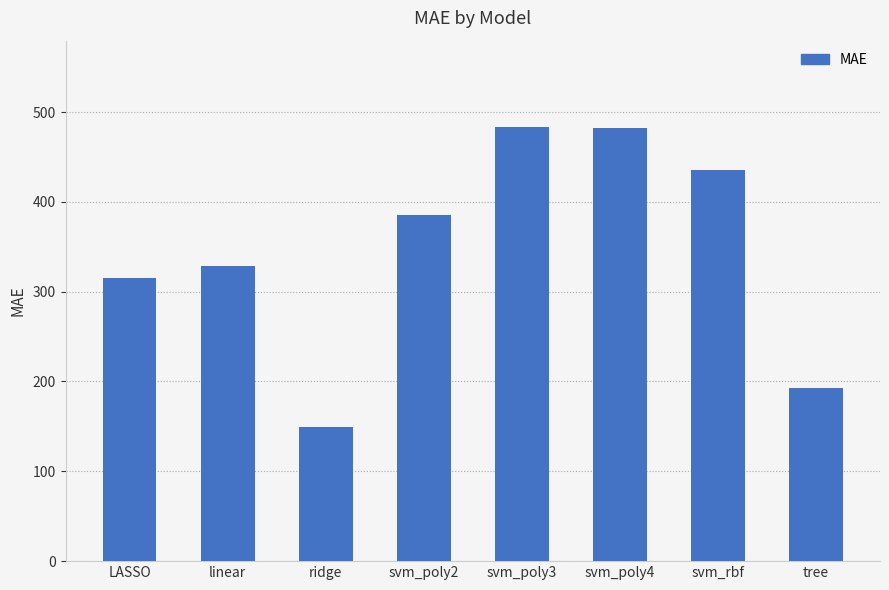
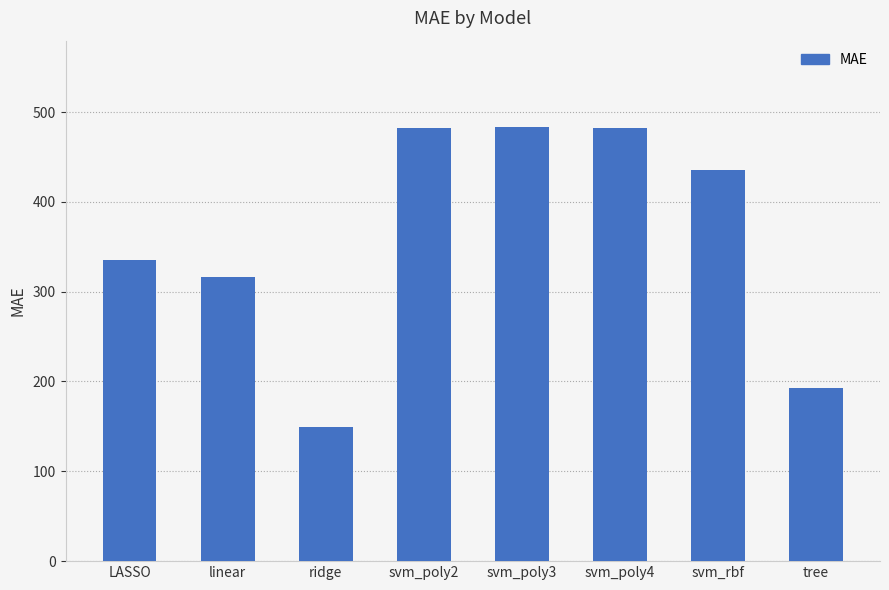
LASSO: 320 -> 340
linear: 330 -> 320
svm_poly2: 390 -> 480
